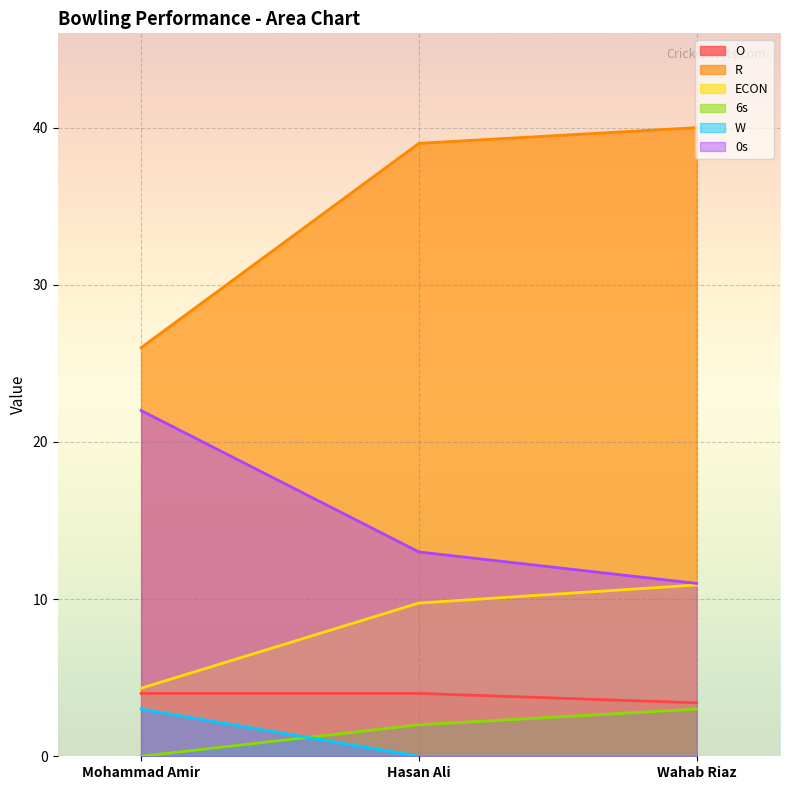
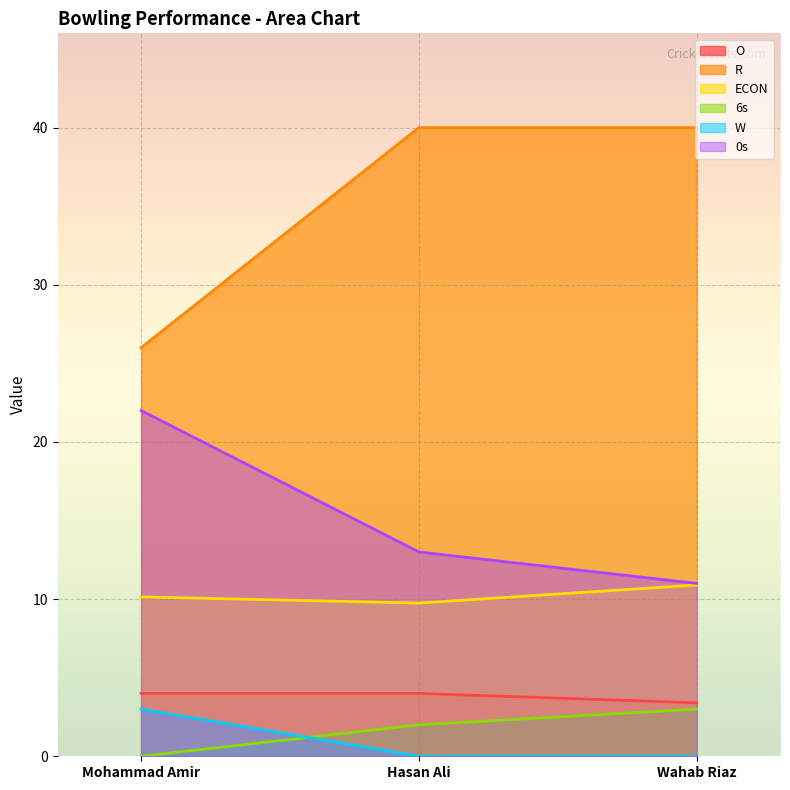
ECON, Mohammad Amir: 4.3 -> 10.1
R, Hasan Ali: 39 -> 40
